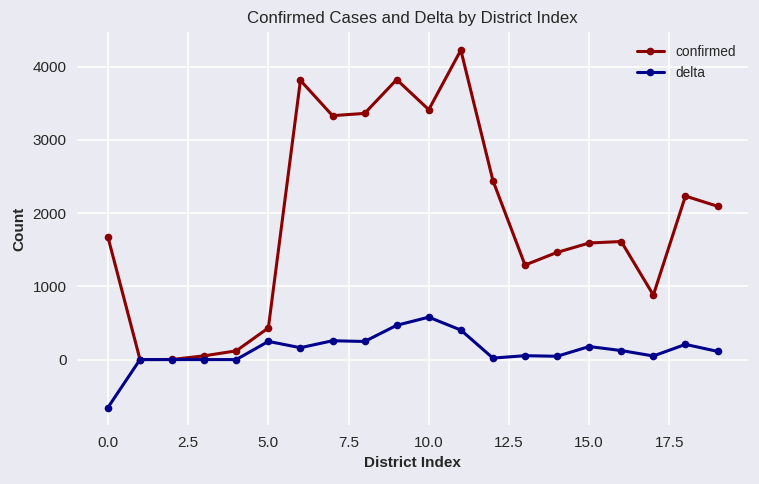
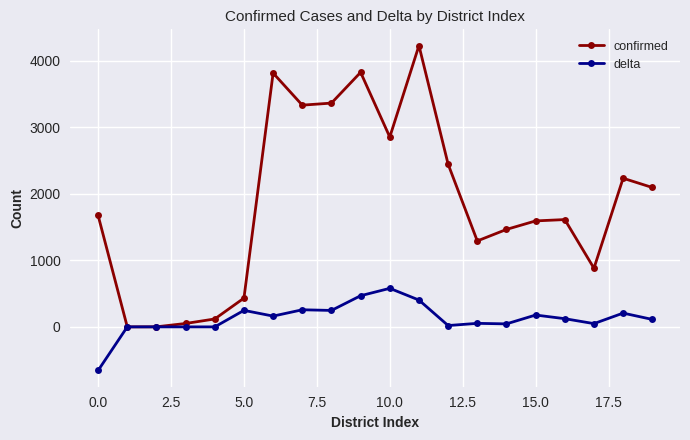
confirmed, 10.0: 3400 -> 2900
